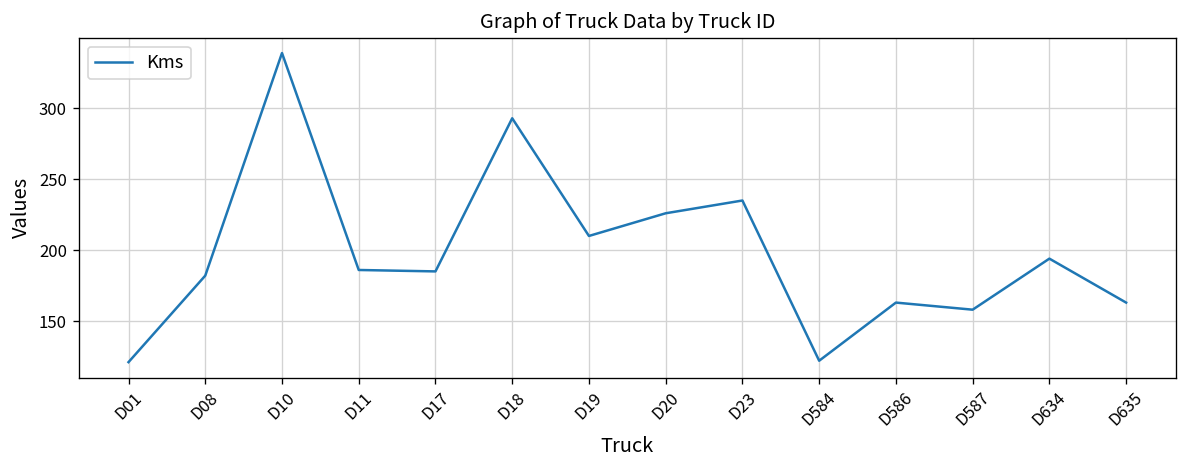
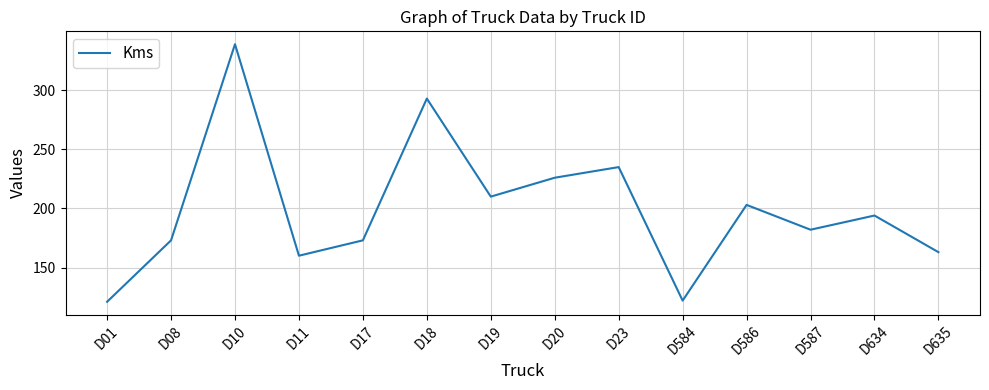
D08: 182 -> 173
D11: 186 -> 160
D17: 185 -> 173
D586: 163 -> 203
D587: 158 -> 182
